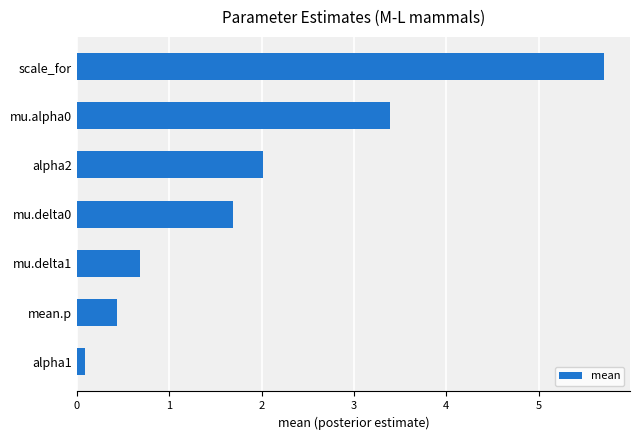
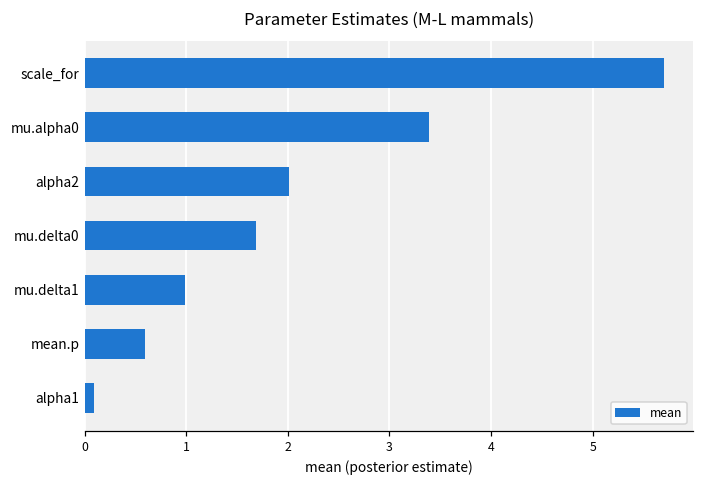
mu.delta1: 0.7 -> 1.0
mean.p: 0.4 -> 0.6
